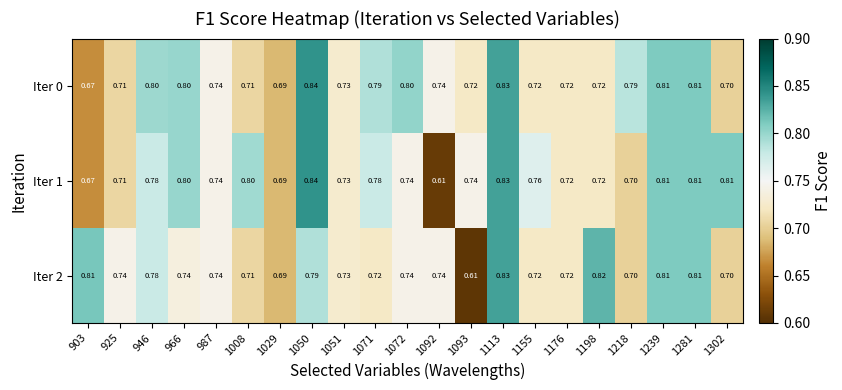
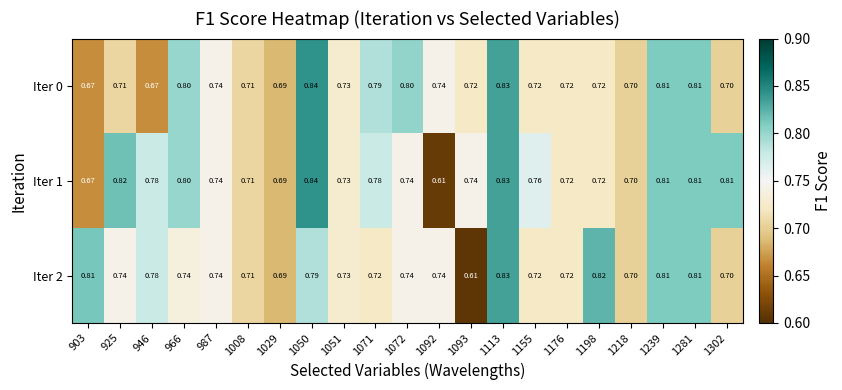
Iter 0, 946: 0.80 -> 0.67
Iter 0, 1218: 0.79 -> 0.70
Iter 1, 925: 0.71 -> 0.82
Iter 1, 1008: 0.80 -> 0.71
